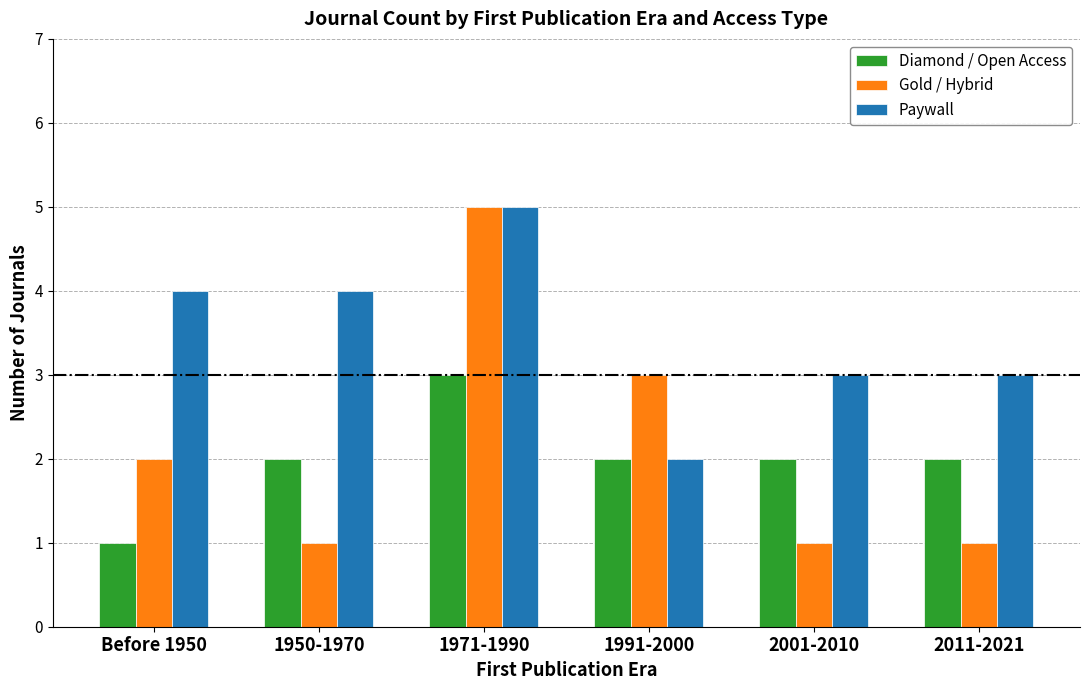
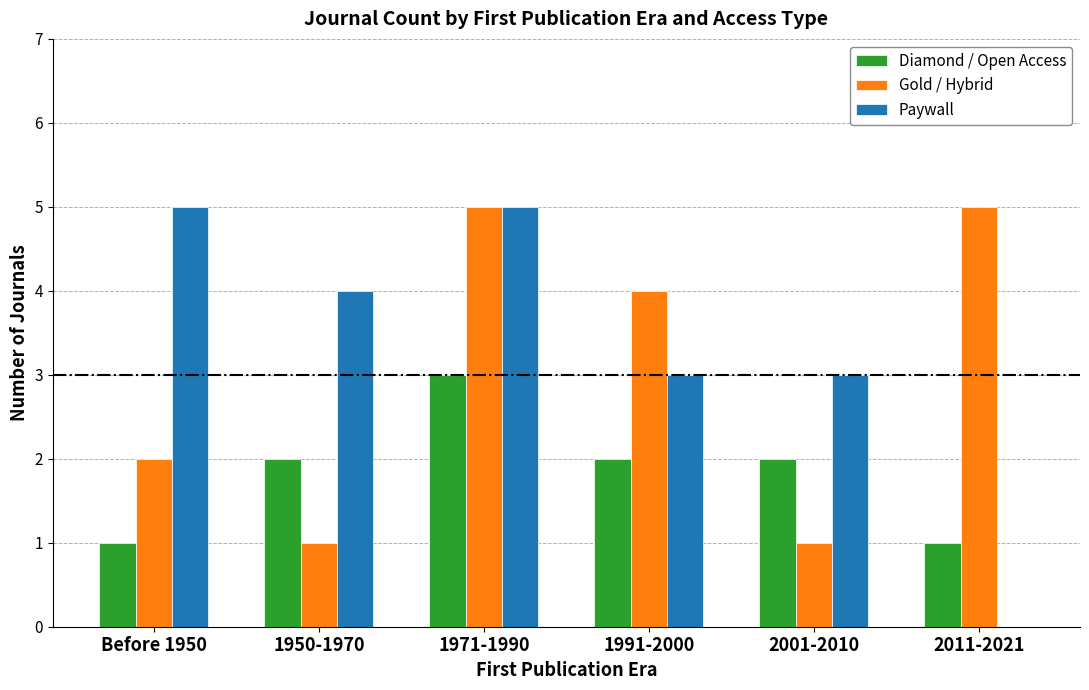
Paywall, Before 1950: 4 -> 5
Gold / Hybrid, 1991-2000: 3 -> 4
Paywall, 1991-2000: 2 -> 3
Diamond / Open Access, 2011-2021: 2 -> 1
Gold / Hybrid, 2011-2021: 1 -> 5
Paywall, 2011-2021: 3 -> 0
